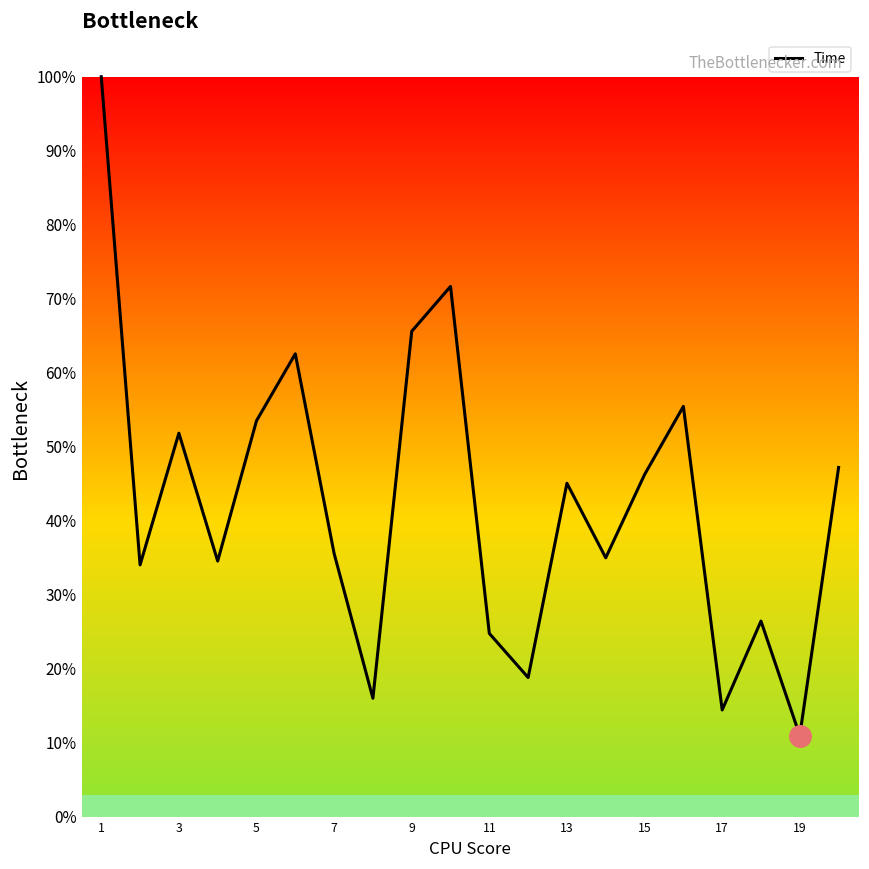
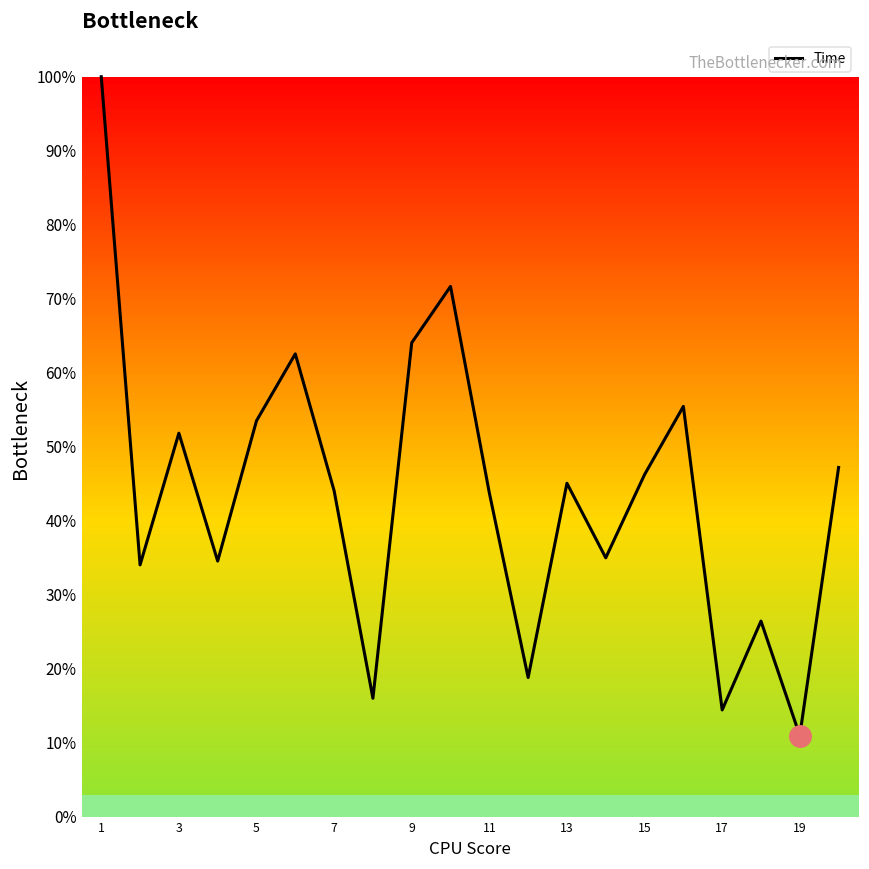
Time, 7: 36% -> 44%
Time, 9: 66% -> 64%
Time, 11: 25% -> 44%
